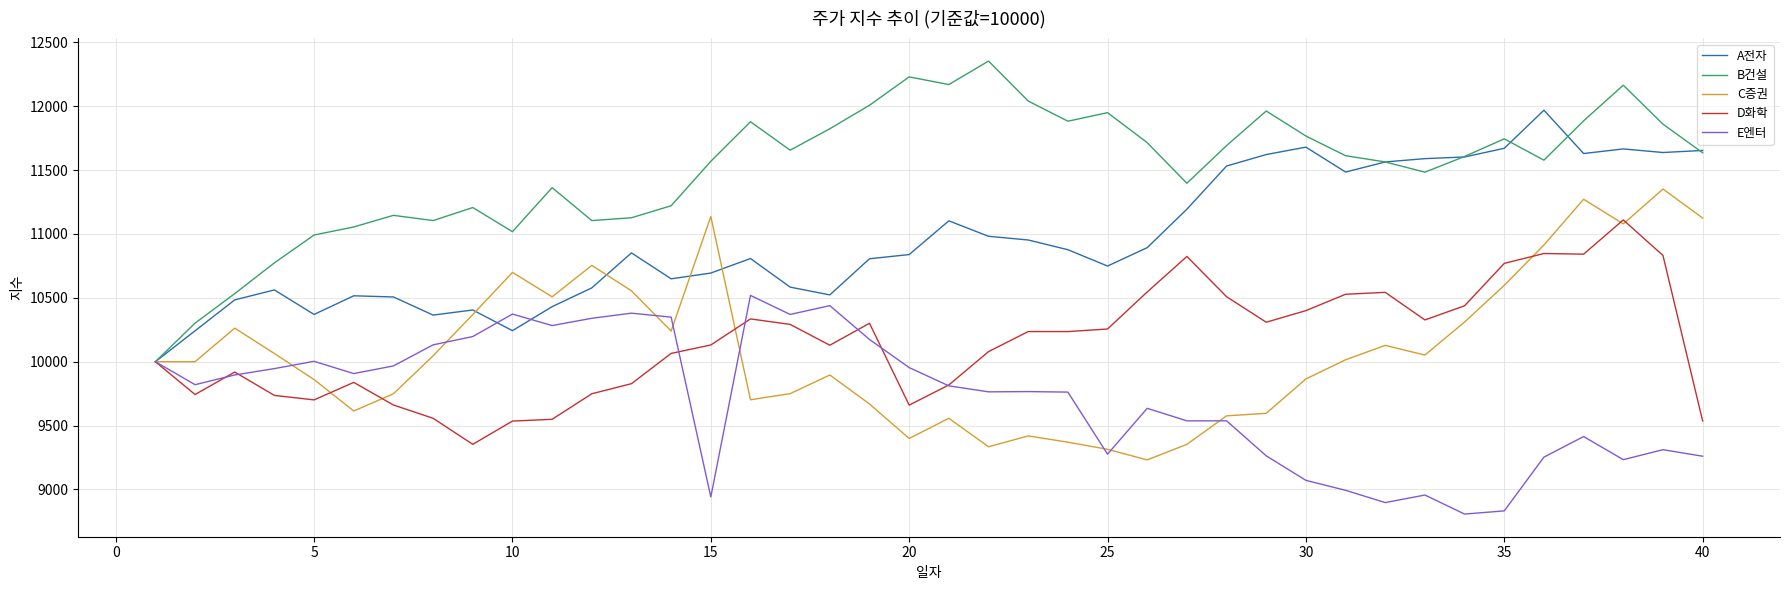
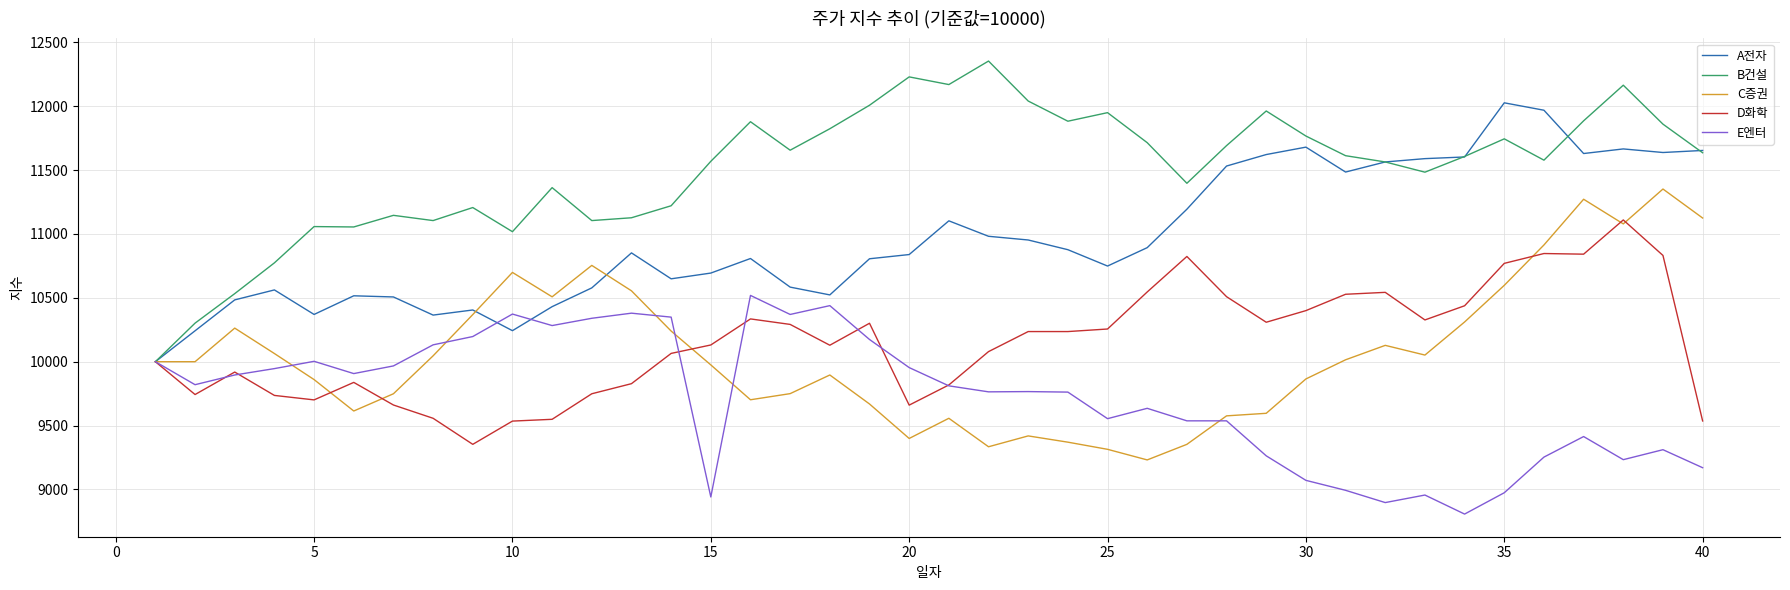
B건설, 5: 10990 -> 11060
C증권, 15: 11140 -> 9980
E엔터, 25: 9280 -> 9550
A전자, 35: 11670 -> 12030
E엔터, 35: 8830 -> 8970
E엔터, 40: 9260 -> 9170
